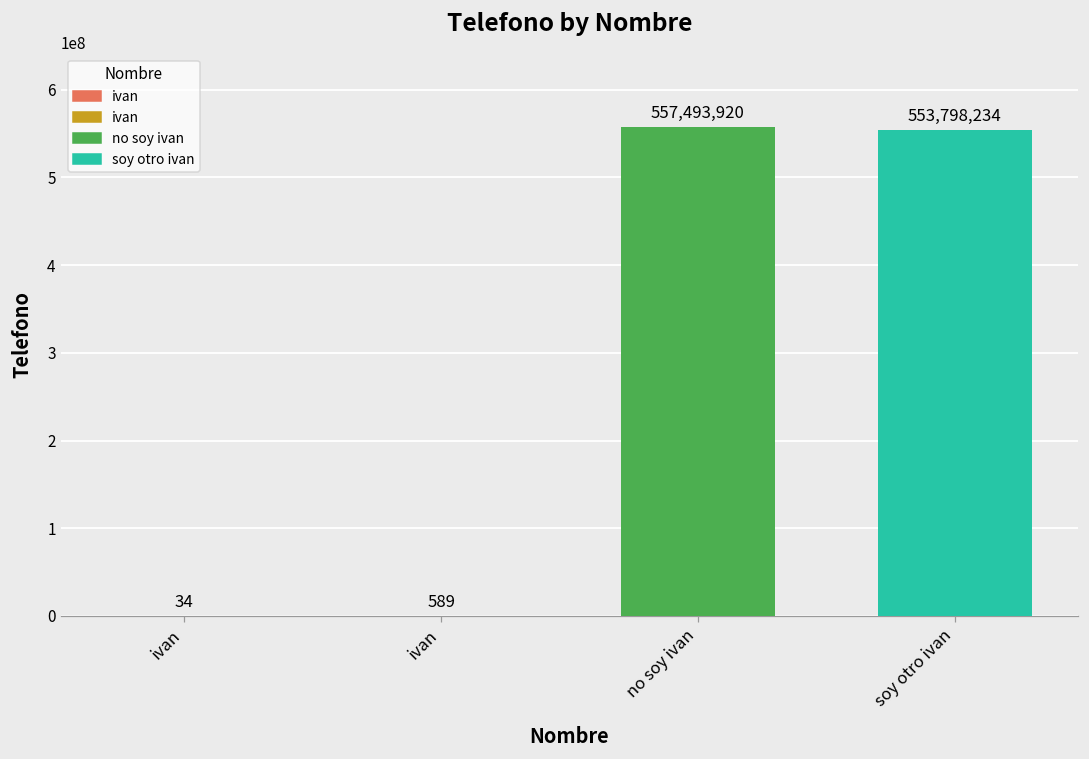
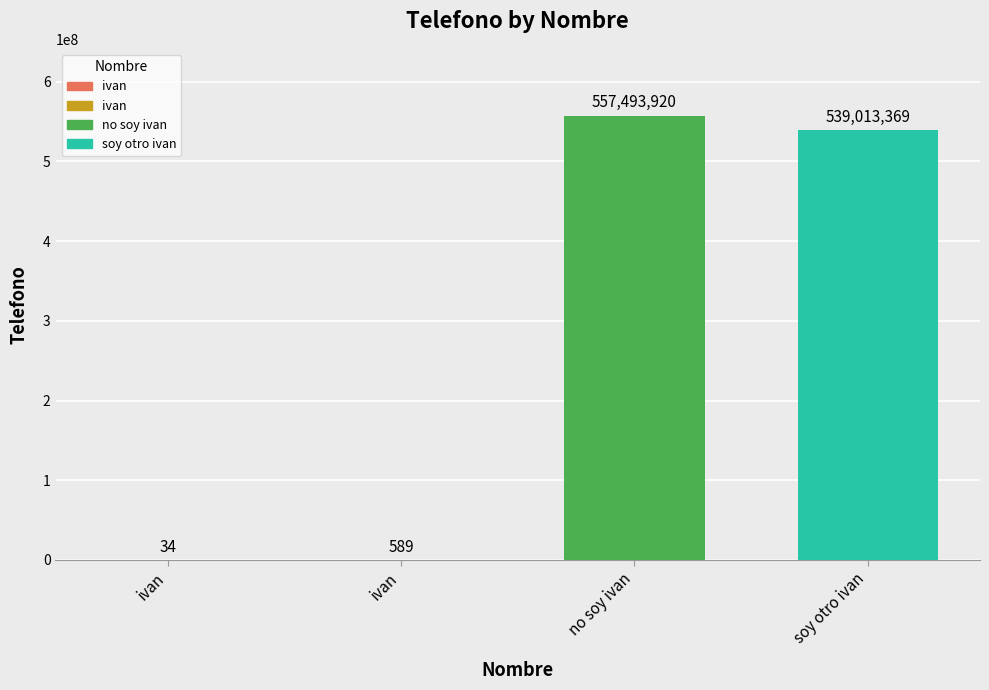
soy otro ivan: 553,798,234 -> 539,013,369
